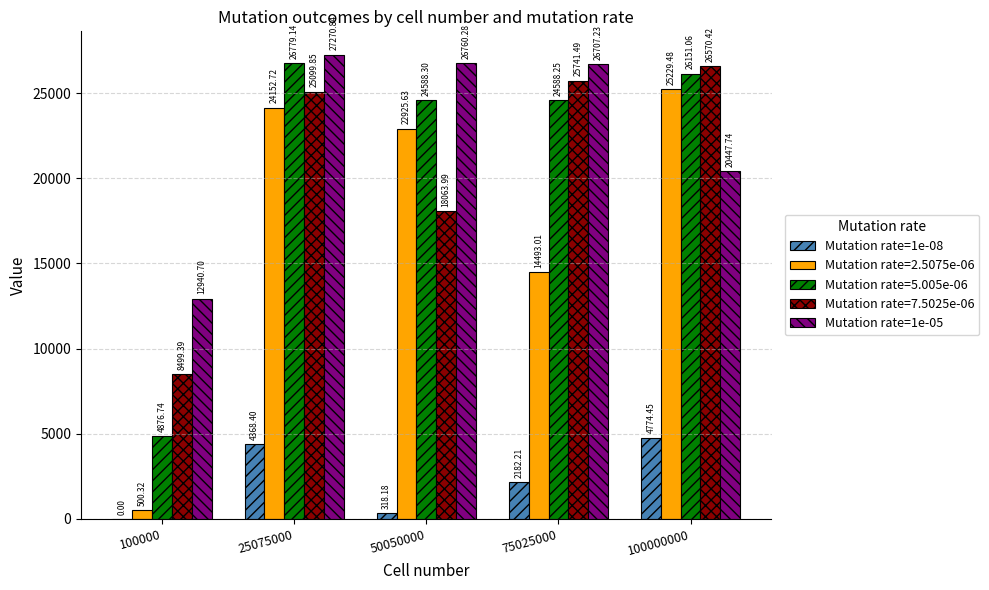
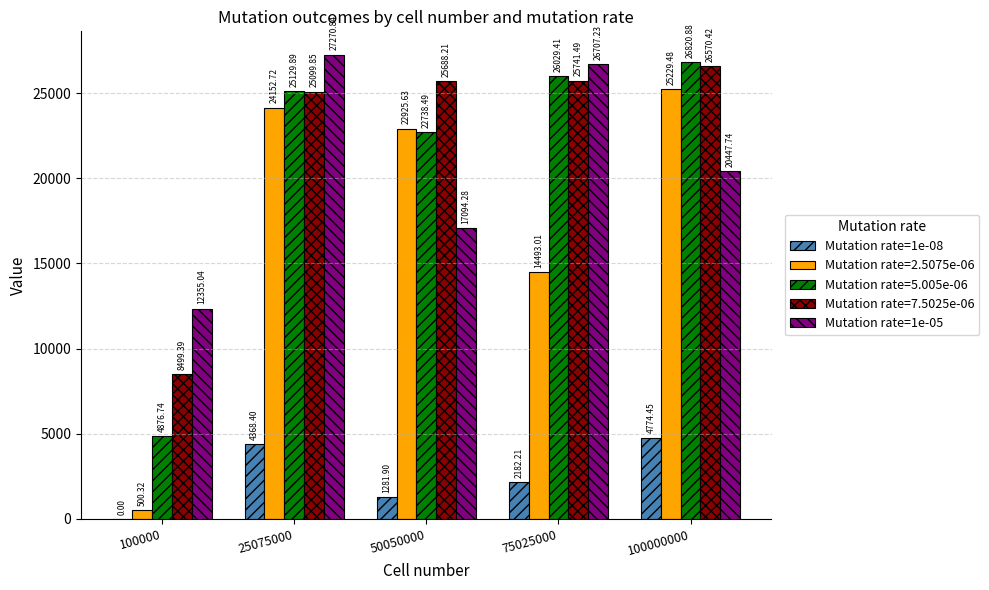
Mutation rate=1e-05, 100000: 12940.70 -> 12355.04
Mutation rate=5.005e-06, 25075000: 26779.14 -> 25129.89
Mutation rate=1e-08, 50050000: 318.18 -> 1281.90
Mutation rate=5.005e-06, 50050000: 24588.30 -> 22738.49
Mutation rate=7.5025e-06, 50050000: 18063.99 -> 25688.21
Mutation rate=1e-05, 50050000: 26760.28 -> 17094.28
Mutation rate=5.005e-06, 75025000: 24588.25 -> 26029.41
Mutation rate=5.005e-06, 100000000: 26151.06 -> 26820.88
